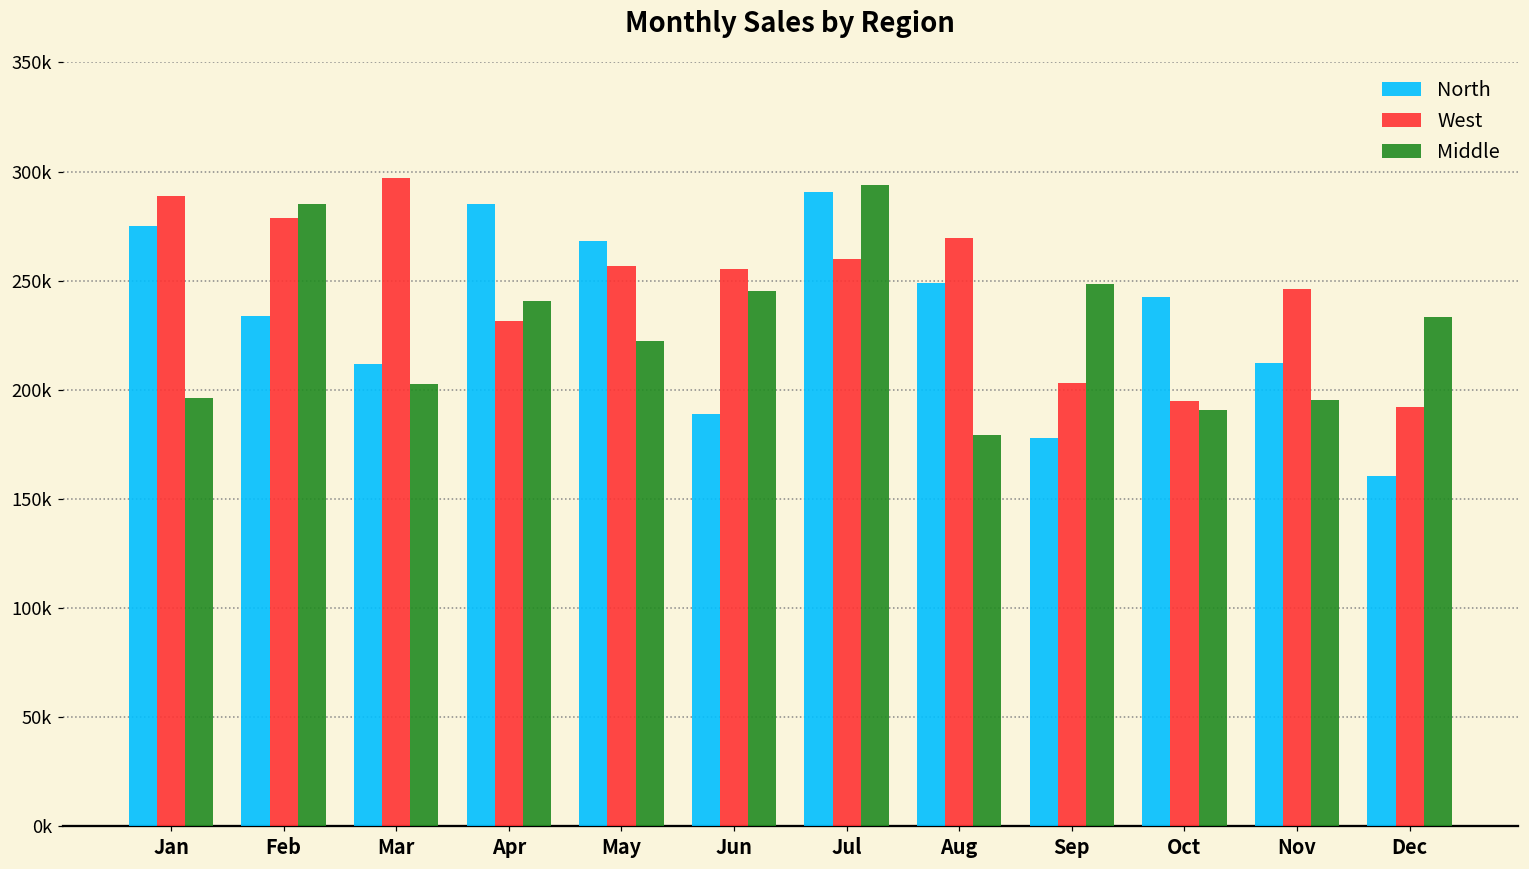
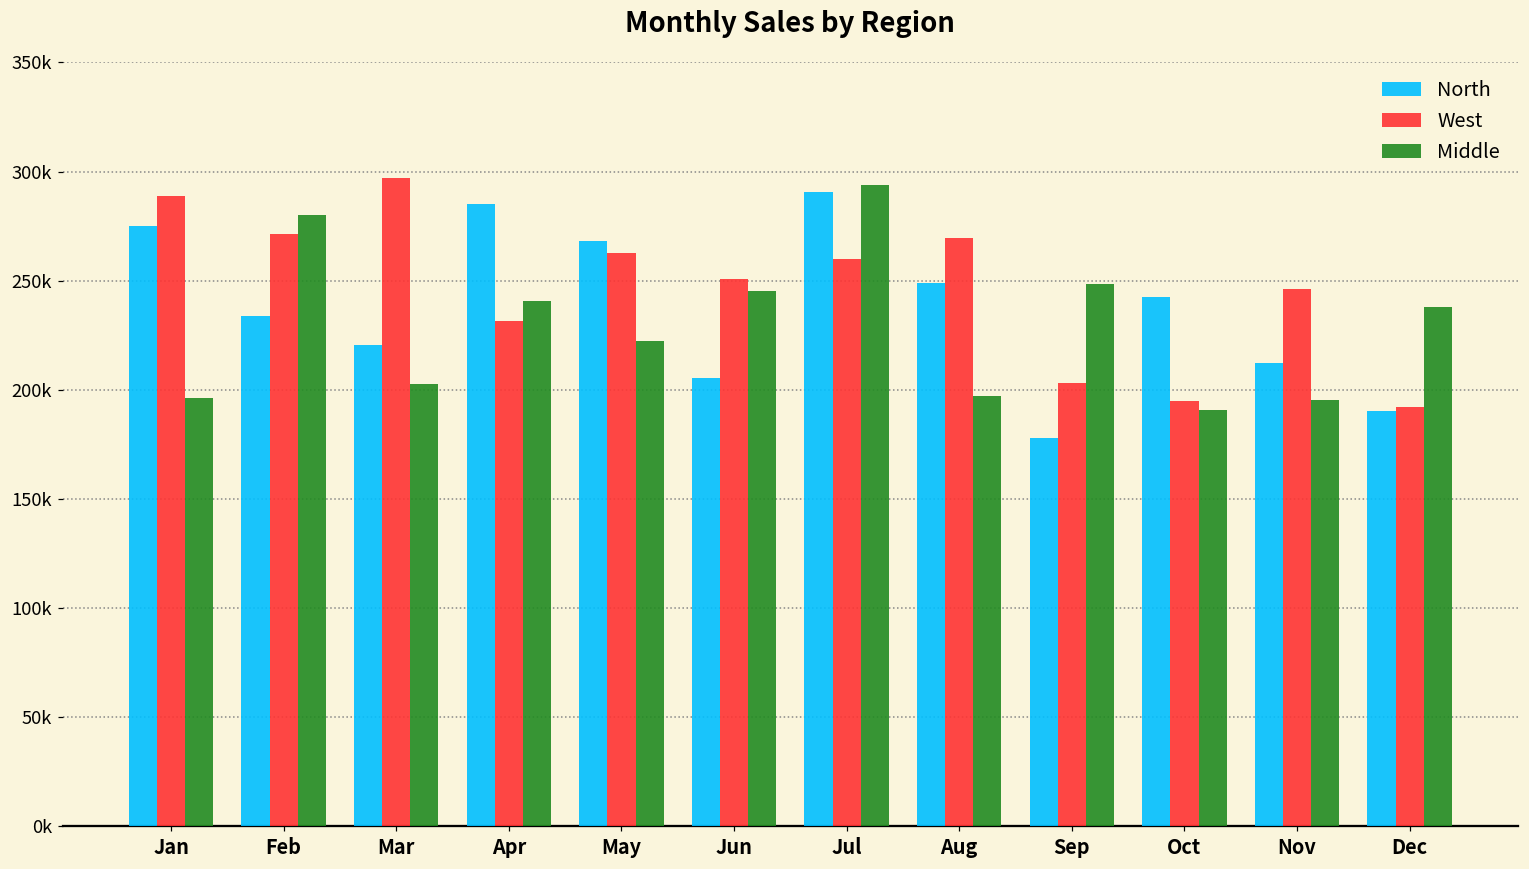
West, Feb: 279000 -> 271000
Middle, Feb: 285000 -> 280000
North, Mar: 212000 -> 220000
West, May: 257000 -> 263000
North, Jun: 189000 -> 206000
West, Jun: 255000 -> 251000
Middle, Aug: 179000 -> 197000
North, Dec: 161000 -> 190000
Middle, Dec: 233000 -> 238000
